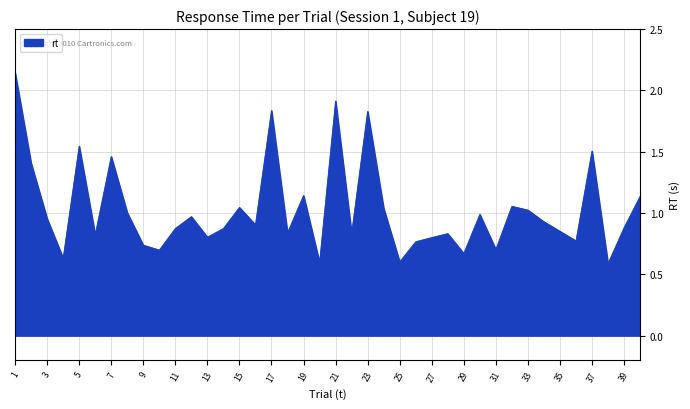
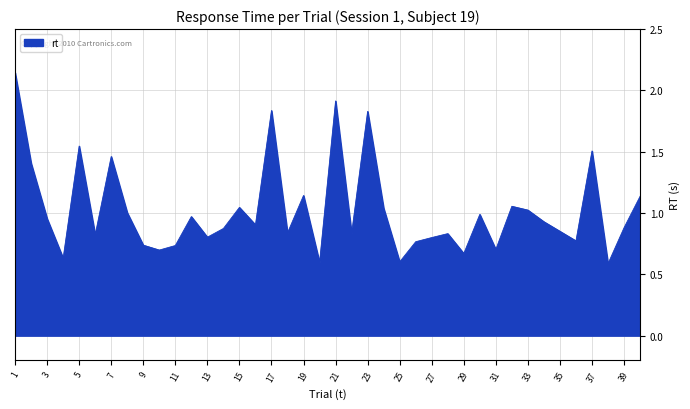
11: 0.87 -> 0.74
